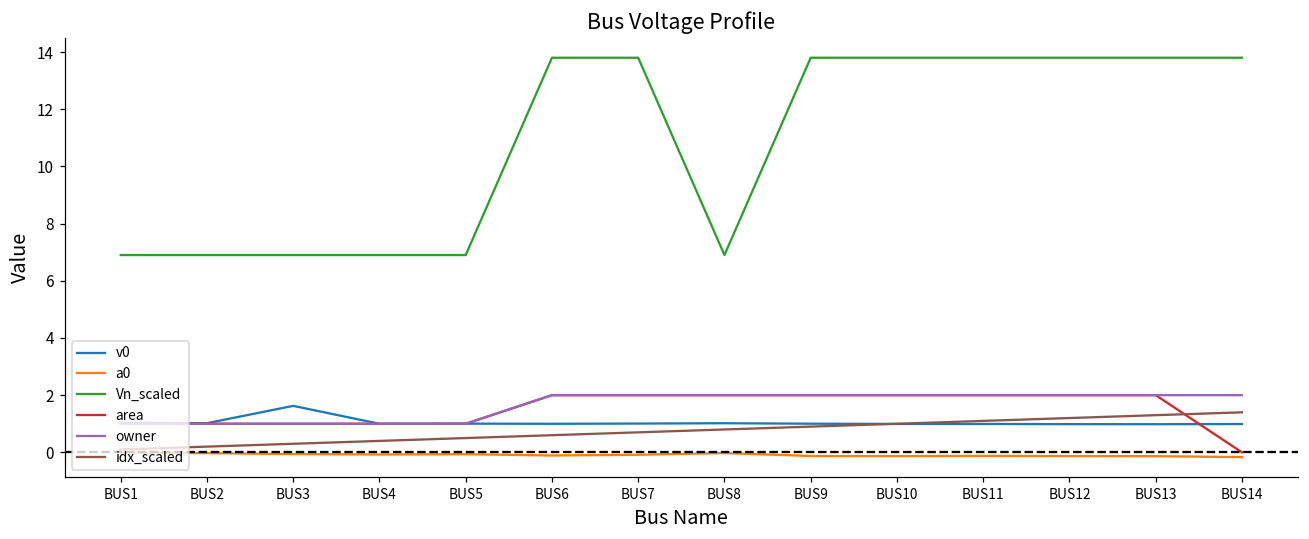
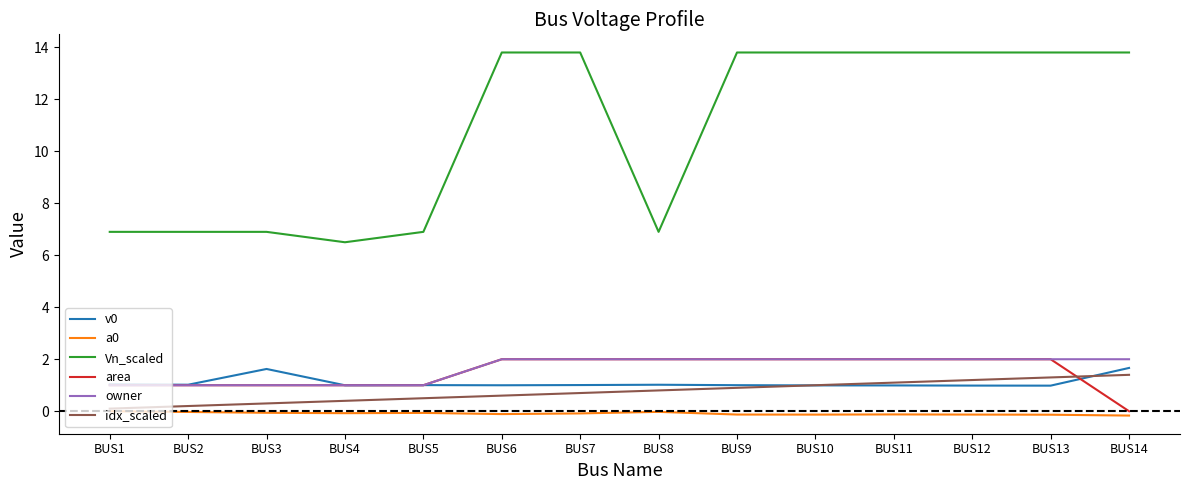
Vn_scaled, BUS4: 6.9 -> 6.5
v0, BUS14: 1.0 -> 1.7
